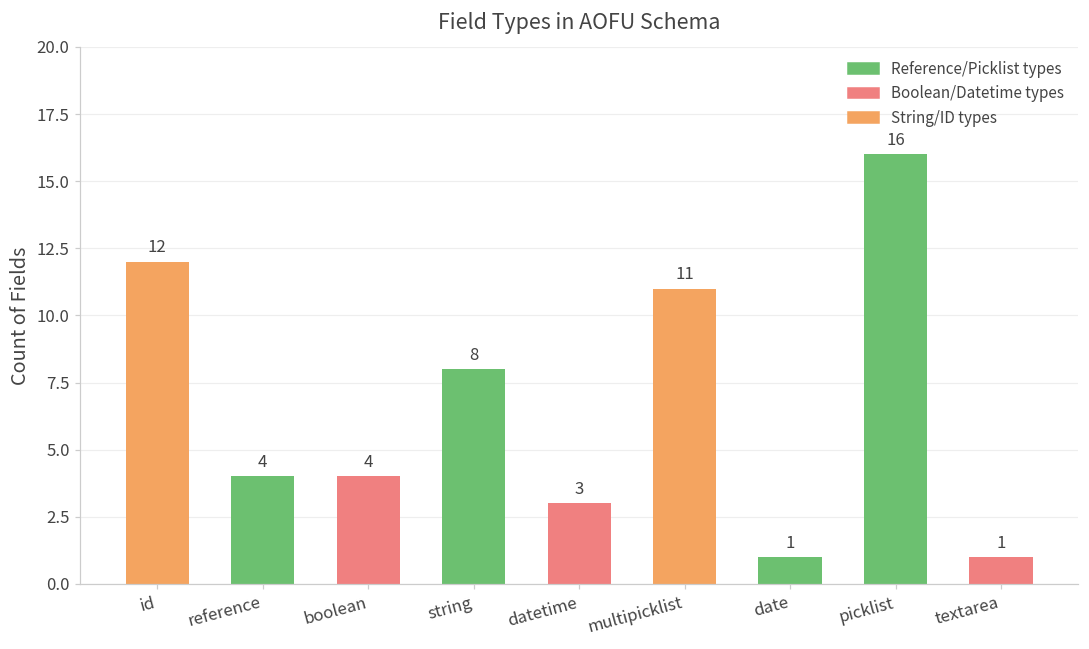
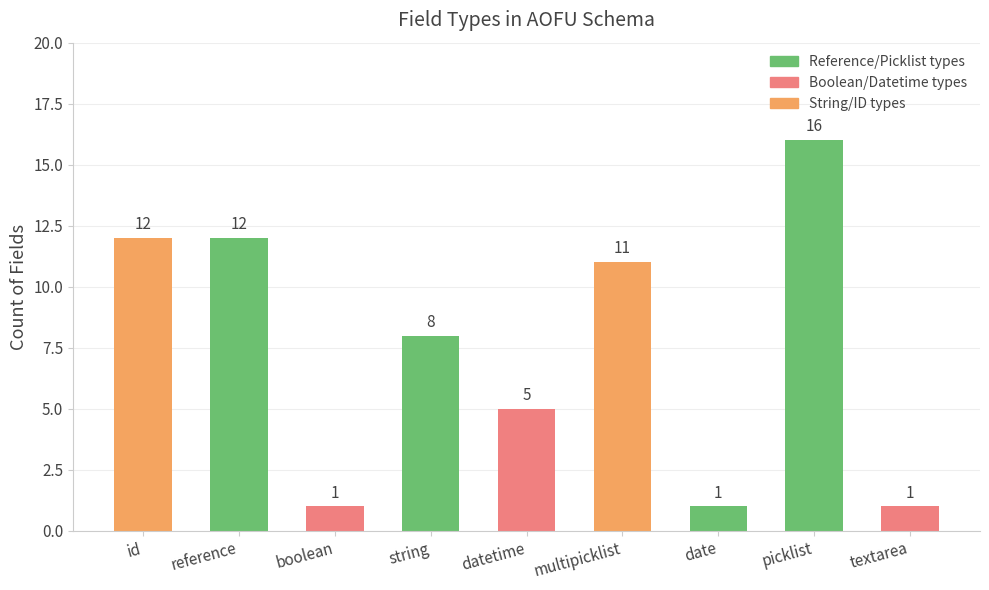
reference: 4 -> 12
boolean: 4 -> 1
datetime: 3 -> 5
